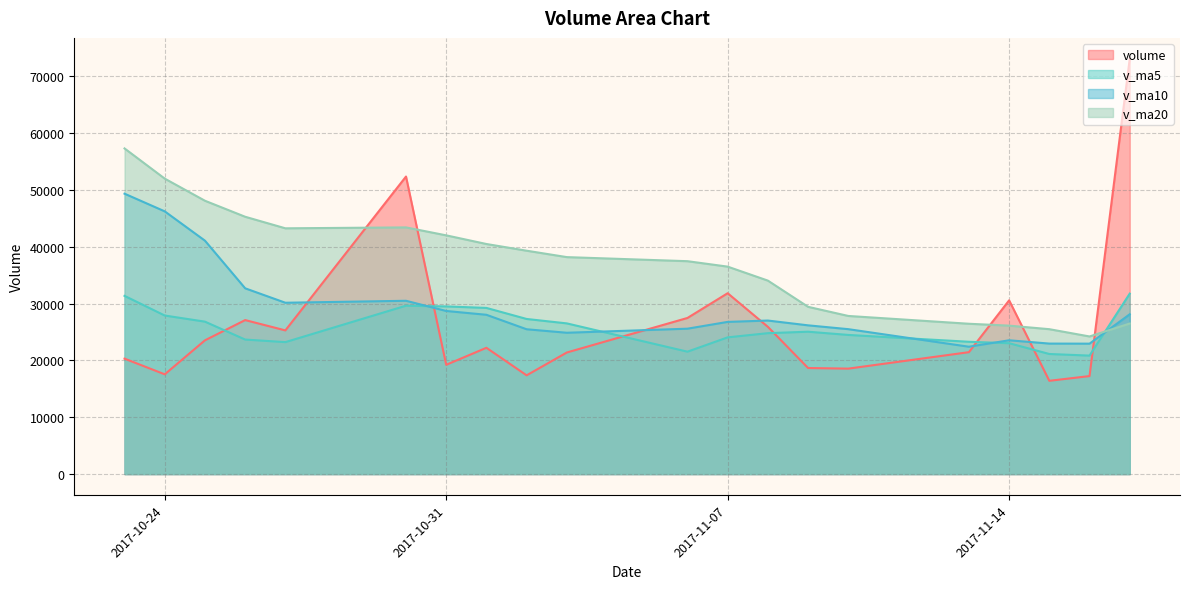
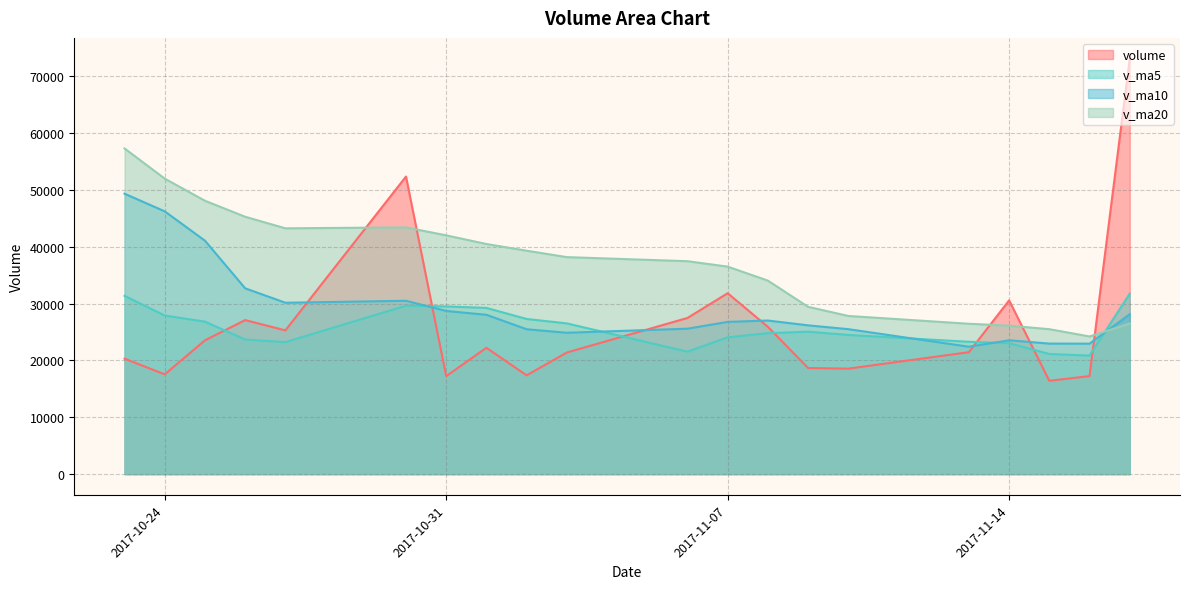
volume, 2017-10-31: 19000 -> 17000
